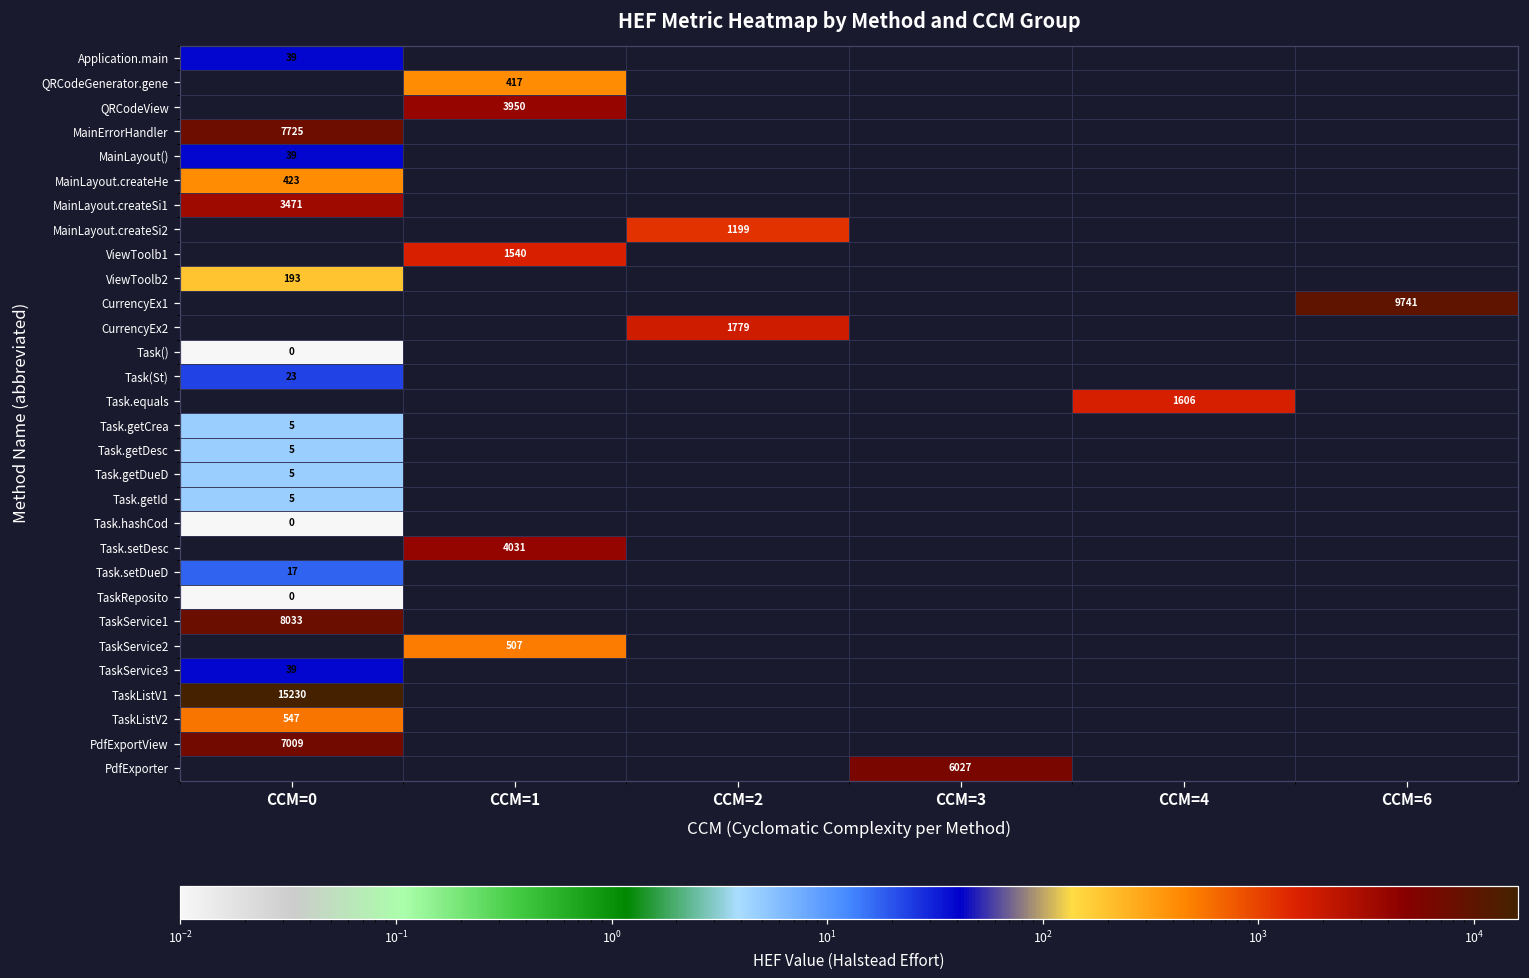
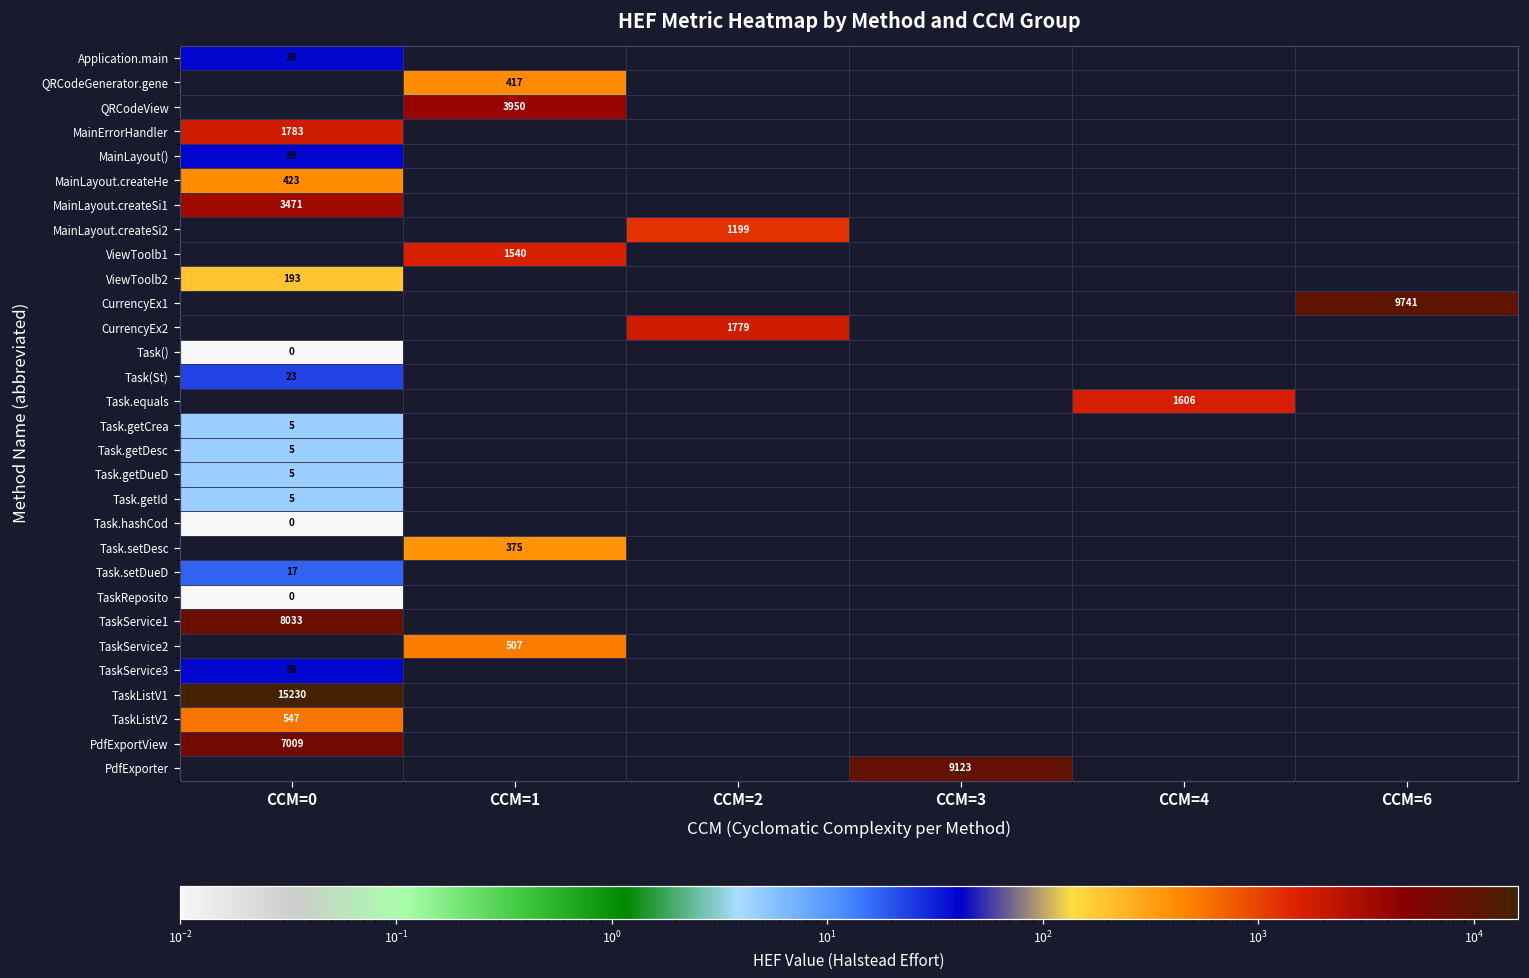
MainErrorHandler, CCM=0: 7725 -> 1783
Task.setDesc, CCM=1: 4031 -> 375
PdfExporter, CCM=3: 6027 -> 9123
